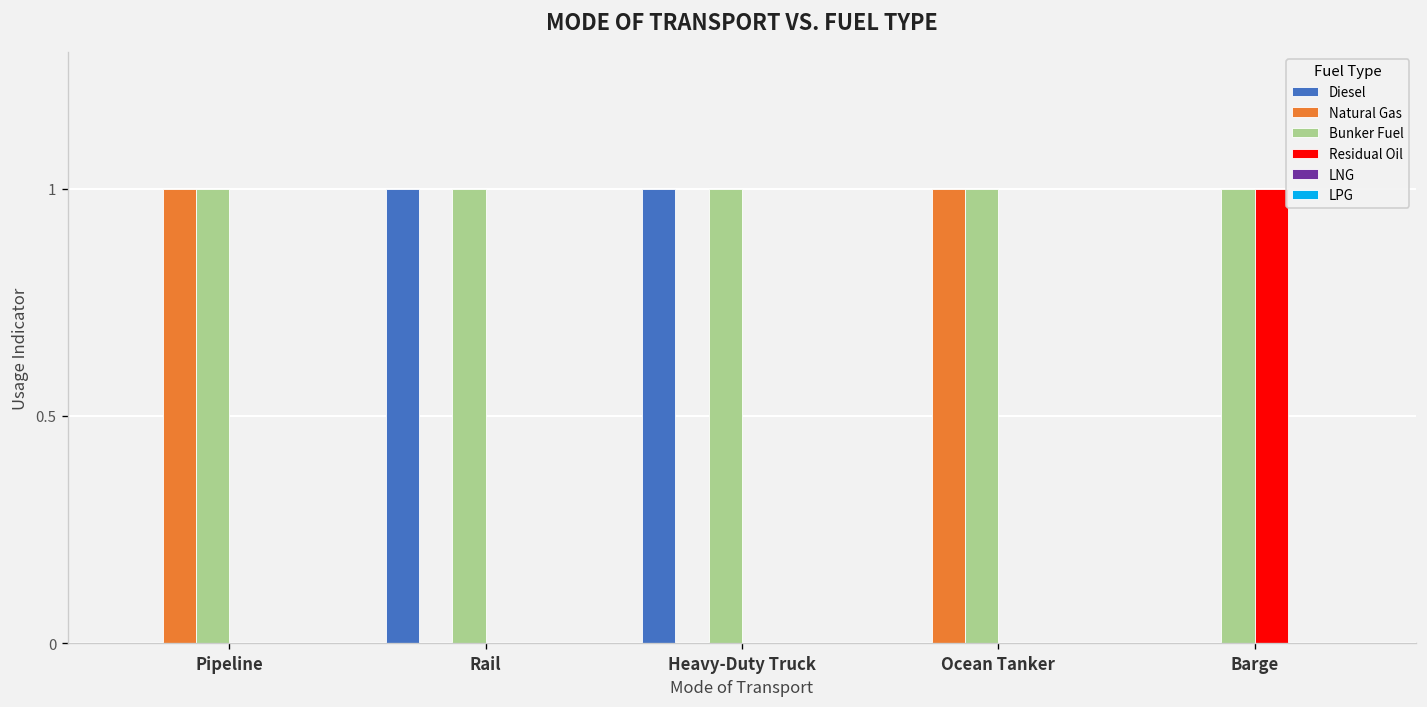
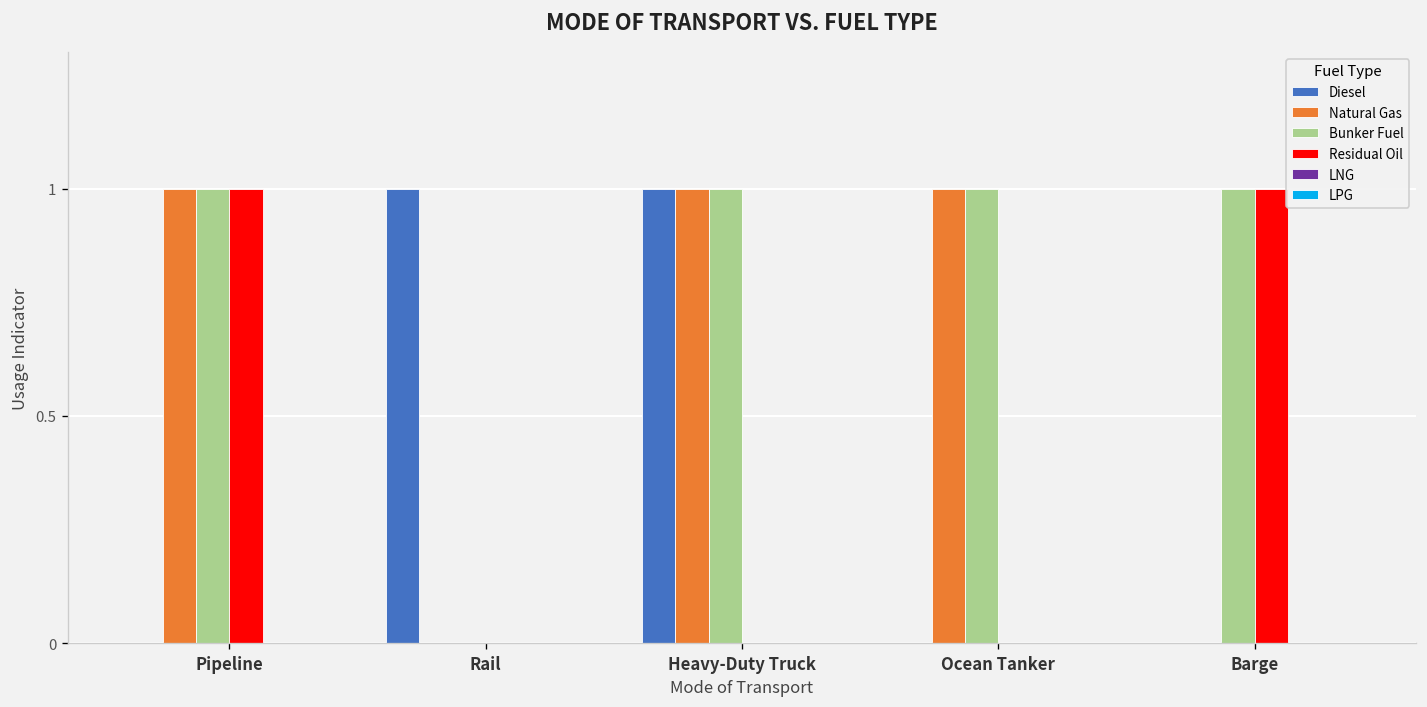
Residual Oil, Pipeline: 0 -> 1
Bunker Fuel, Rail: 1 -> 0
Natural Gas, Heavy-Duty Truck: 0 -> 1
